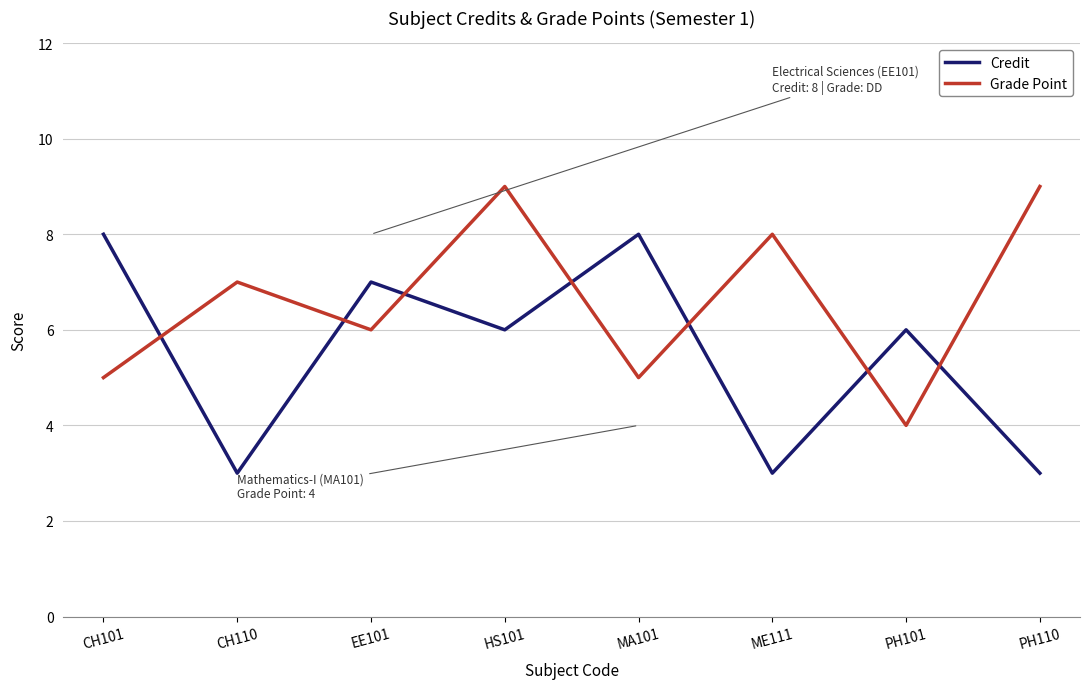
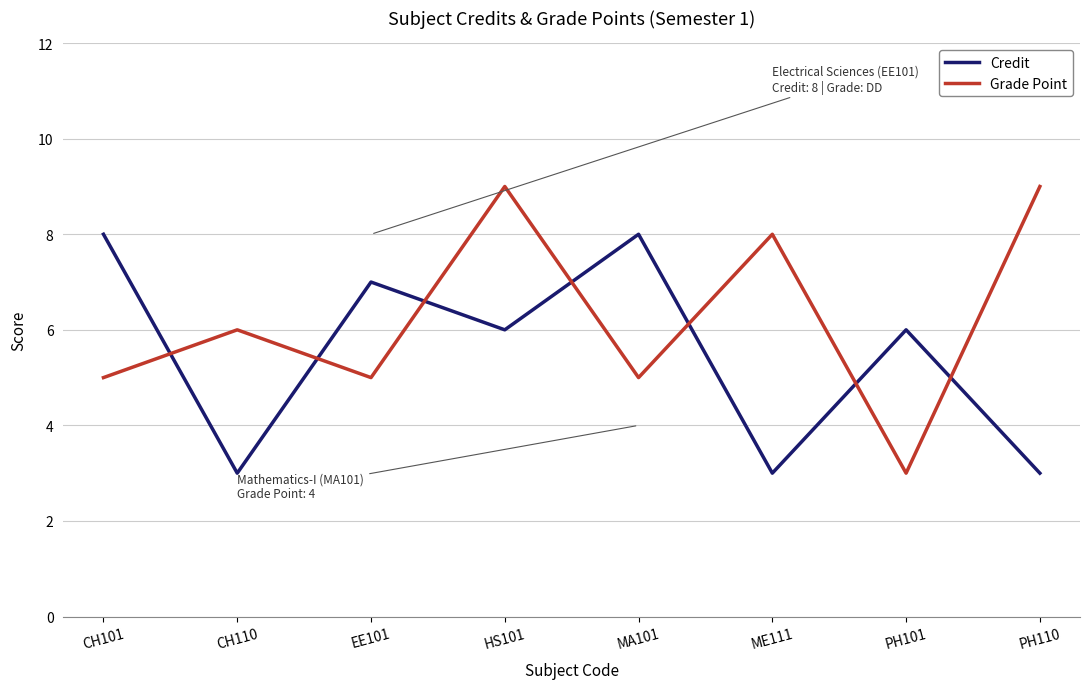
Grade Point, CH110: 7 -> 6
Grade Point, EE101: 6 -> 5
Grade Point, PH101: 4 -> 3
